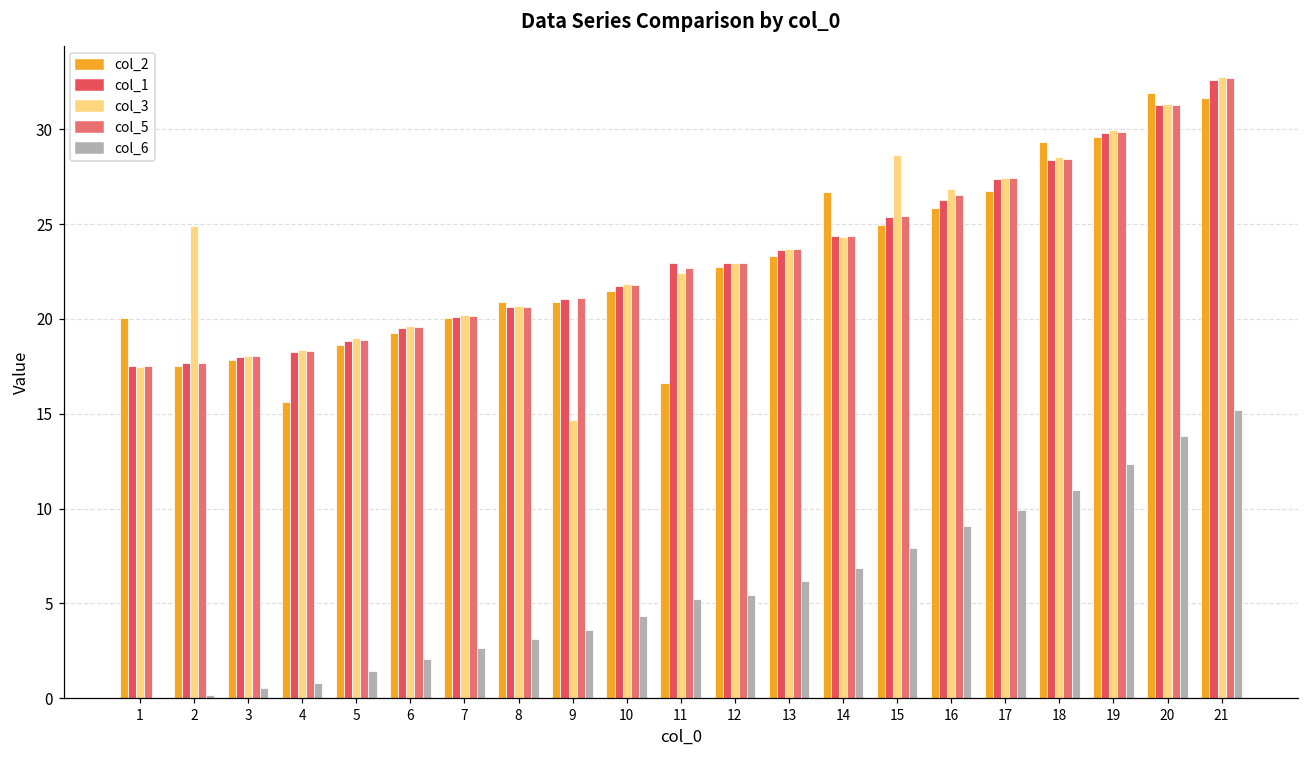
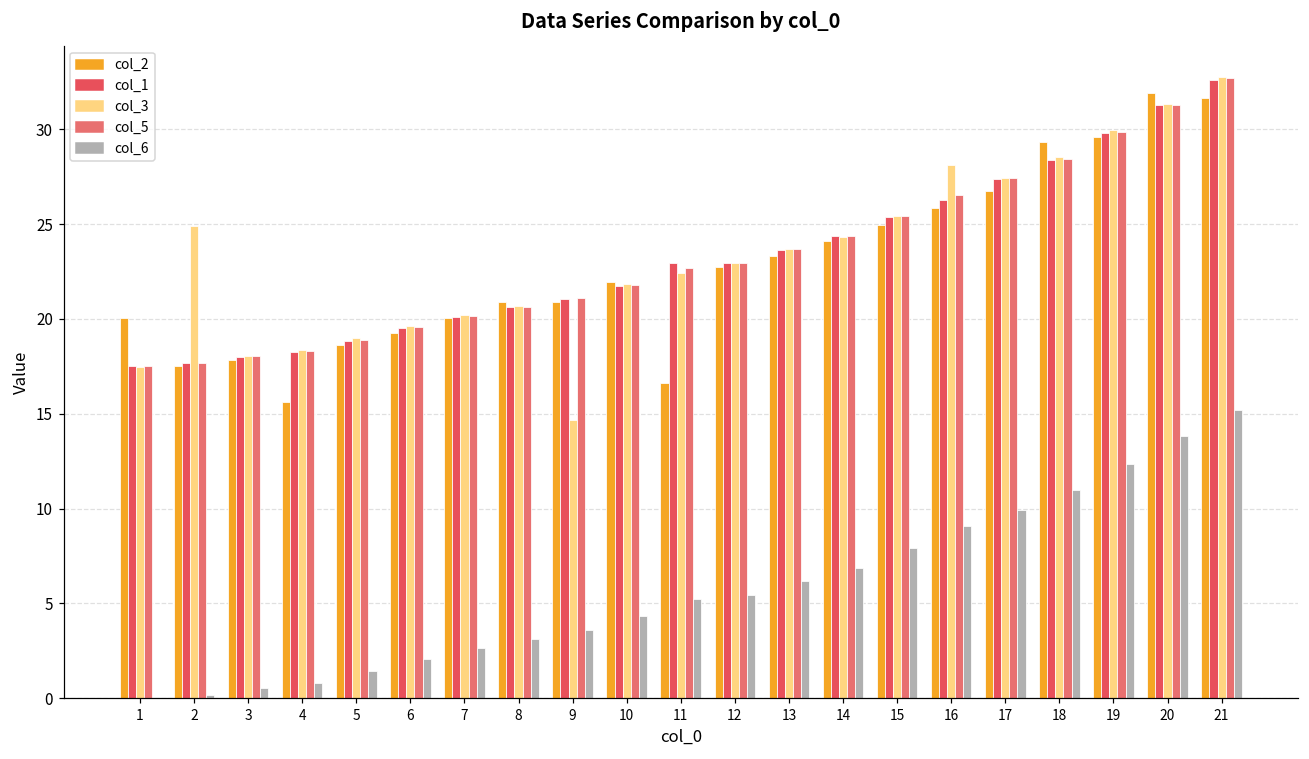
col_2, 10: 21.4 -> 22.0
col_2, 14: 26.7 -> 24.1
col_3, 15: 28.6 -> 25.4
col_3, 16: 26.8 -> 28.1
